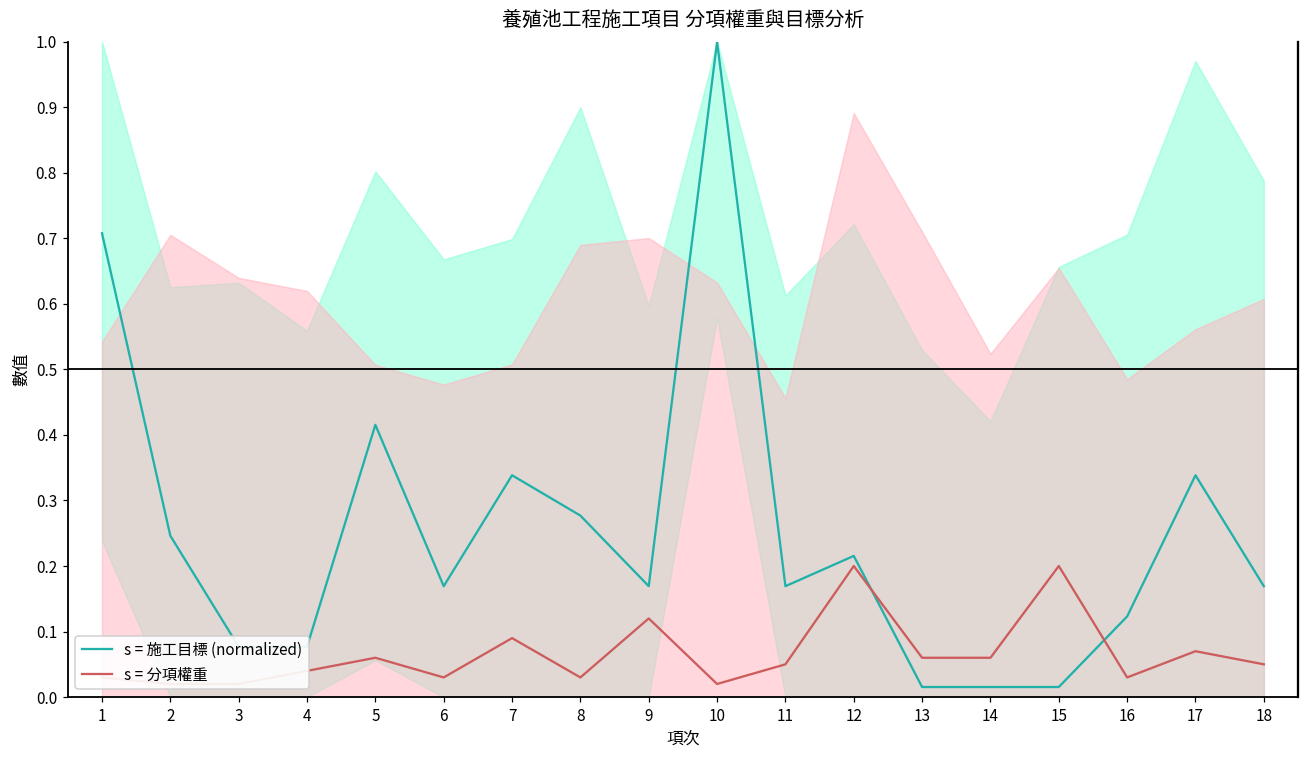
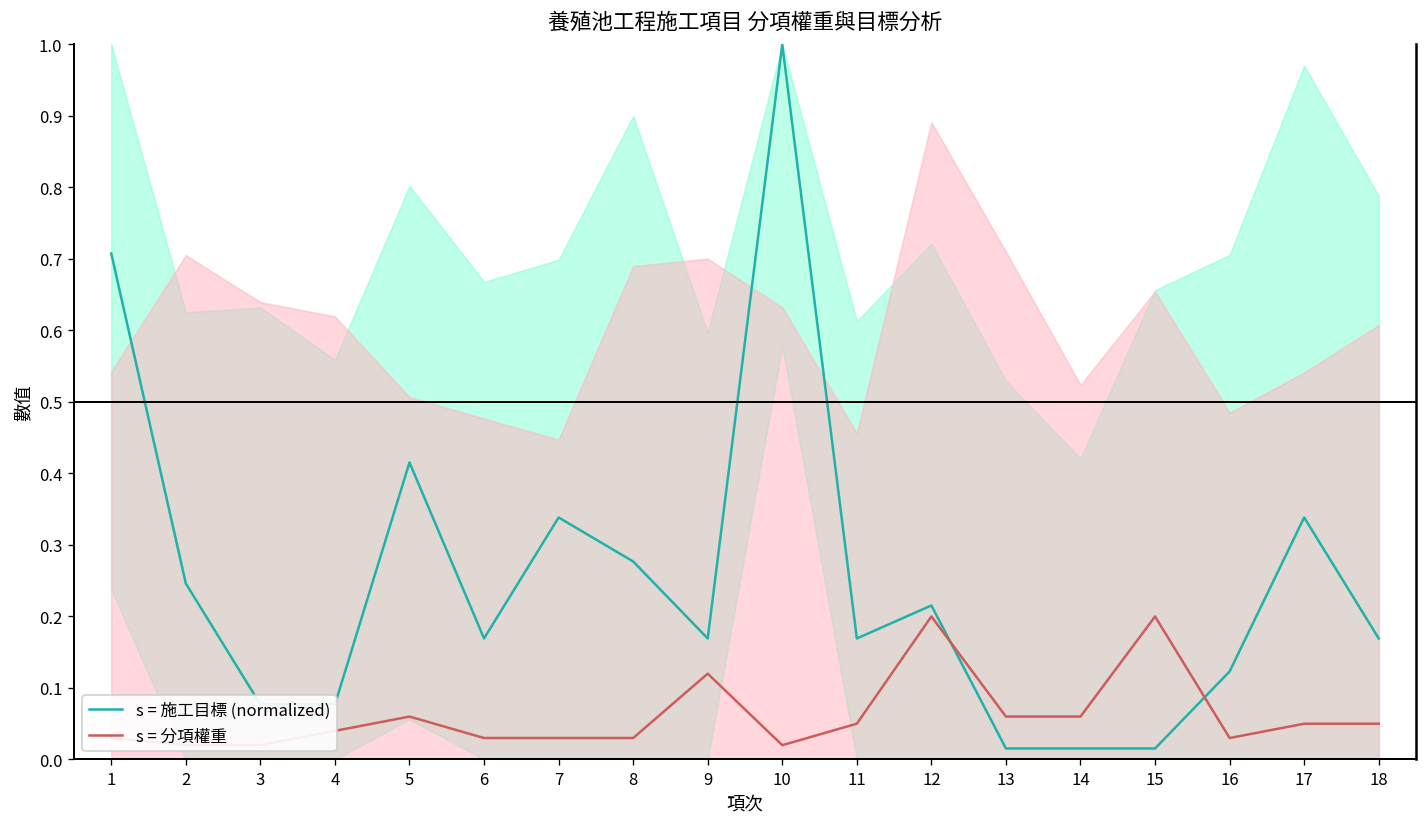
s = 分項權重, 7: 0.09 -> 0.03
s = 分項權重, 17: 0.07 -> 0.05
